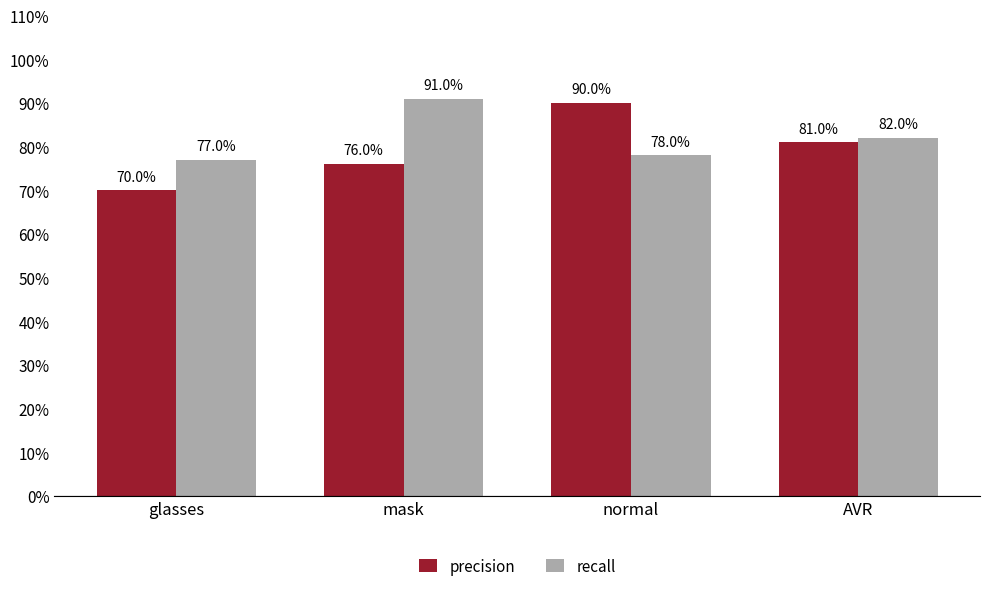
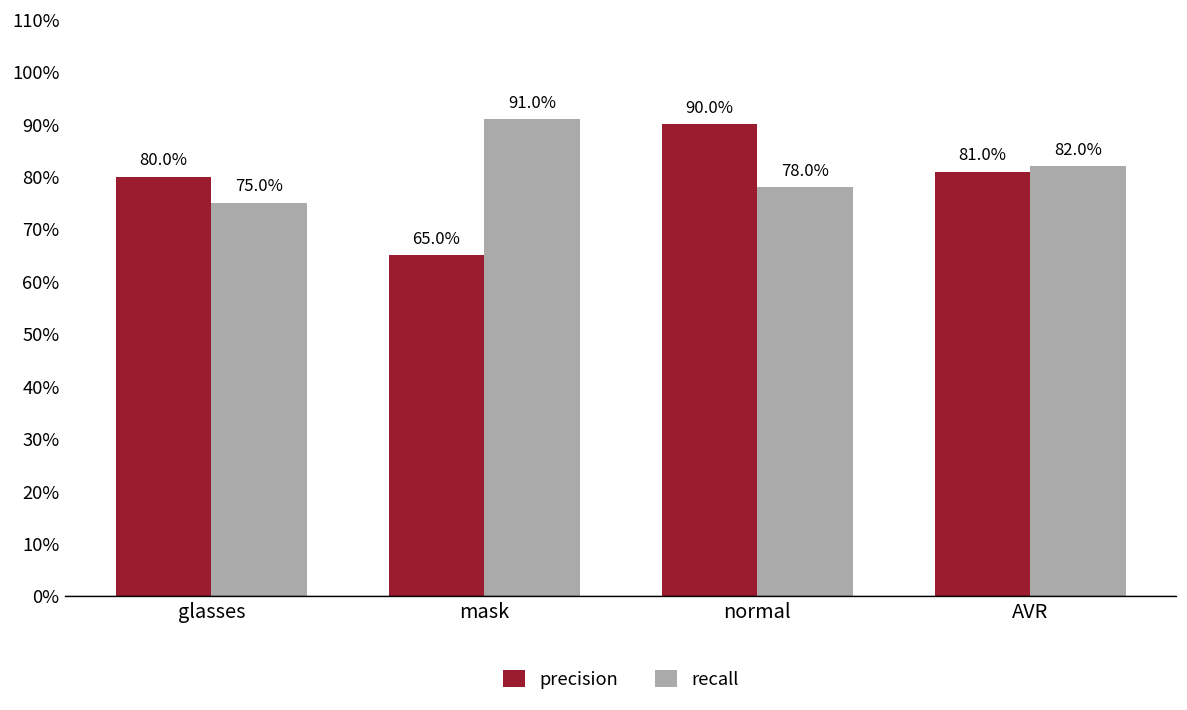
precision, glasses: 70.0% -> 80.0%
recall, glasses: 77.0% -> 75.0%
precision, mask: 76.0% -> 65.0%
